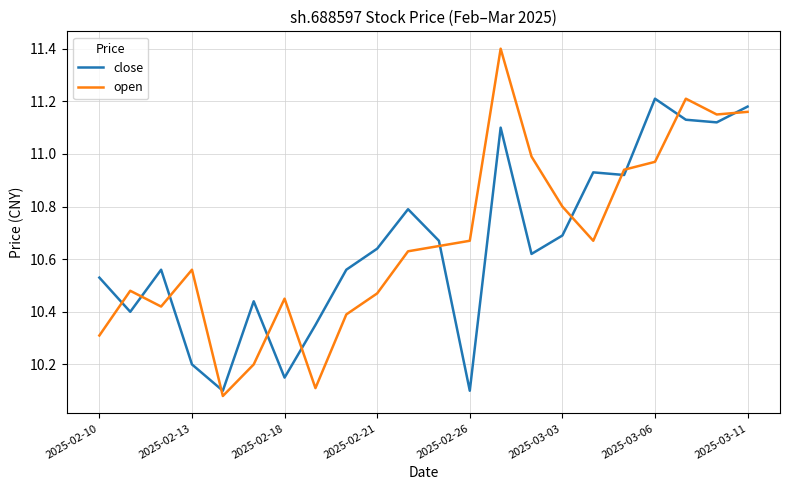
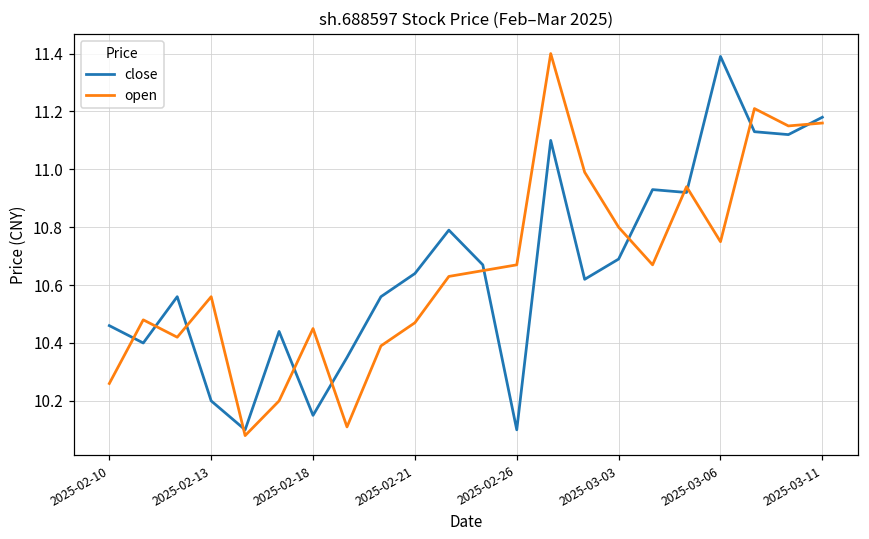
close, 2025-02-10: 10.53 -> 10.46
open, 2025-02-10: 10.31 -> 10.26
close, 2025-03-06: 11.21 -> 11.39
open, 2025-03-06: 10.97 -> 10.75
